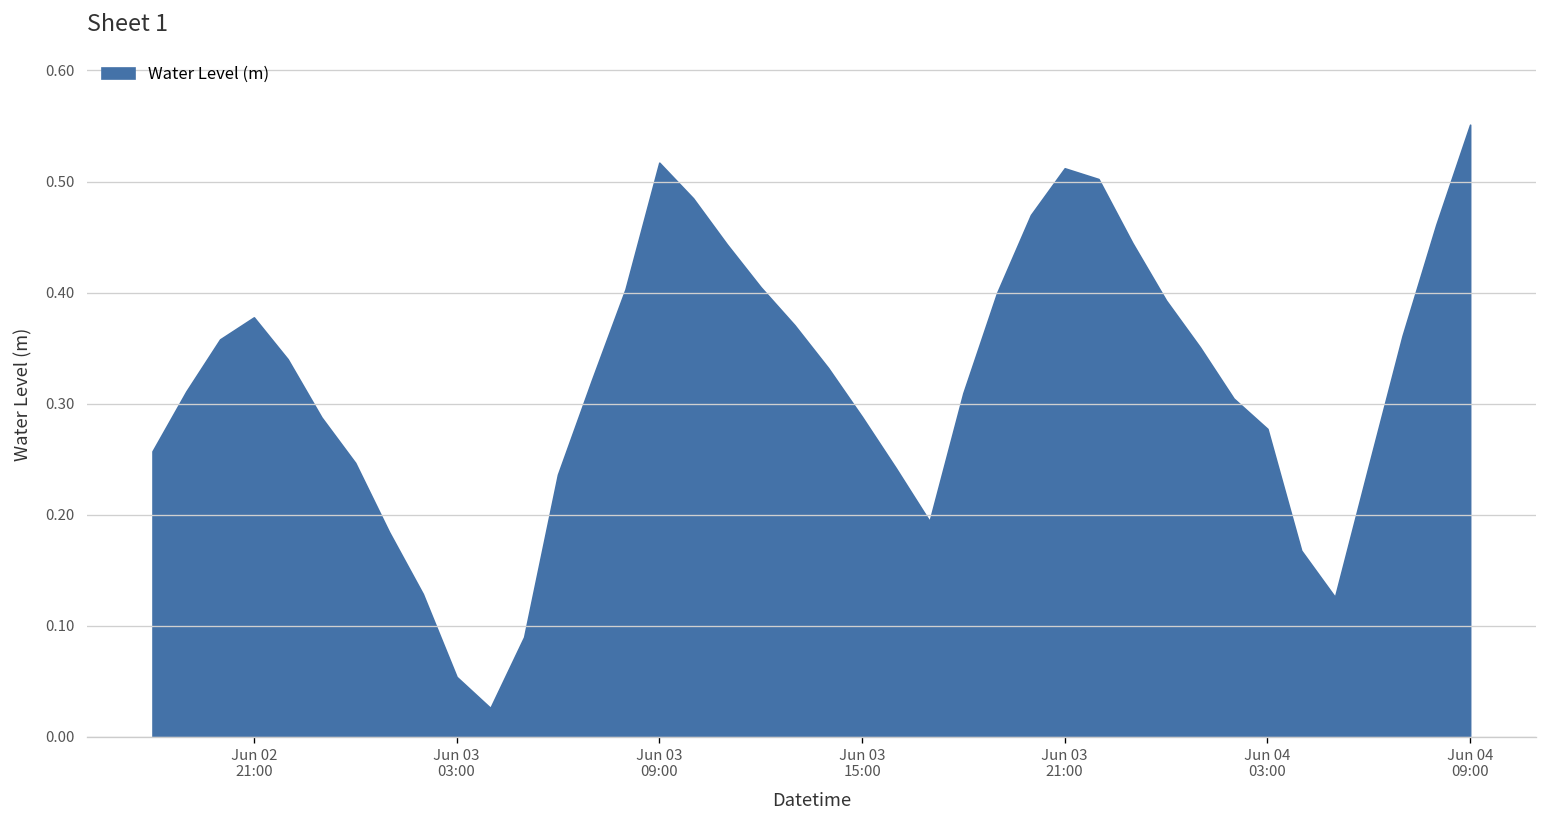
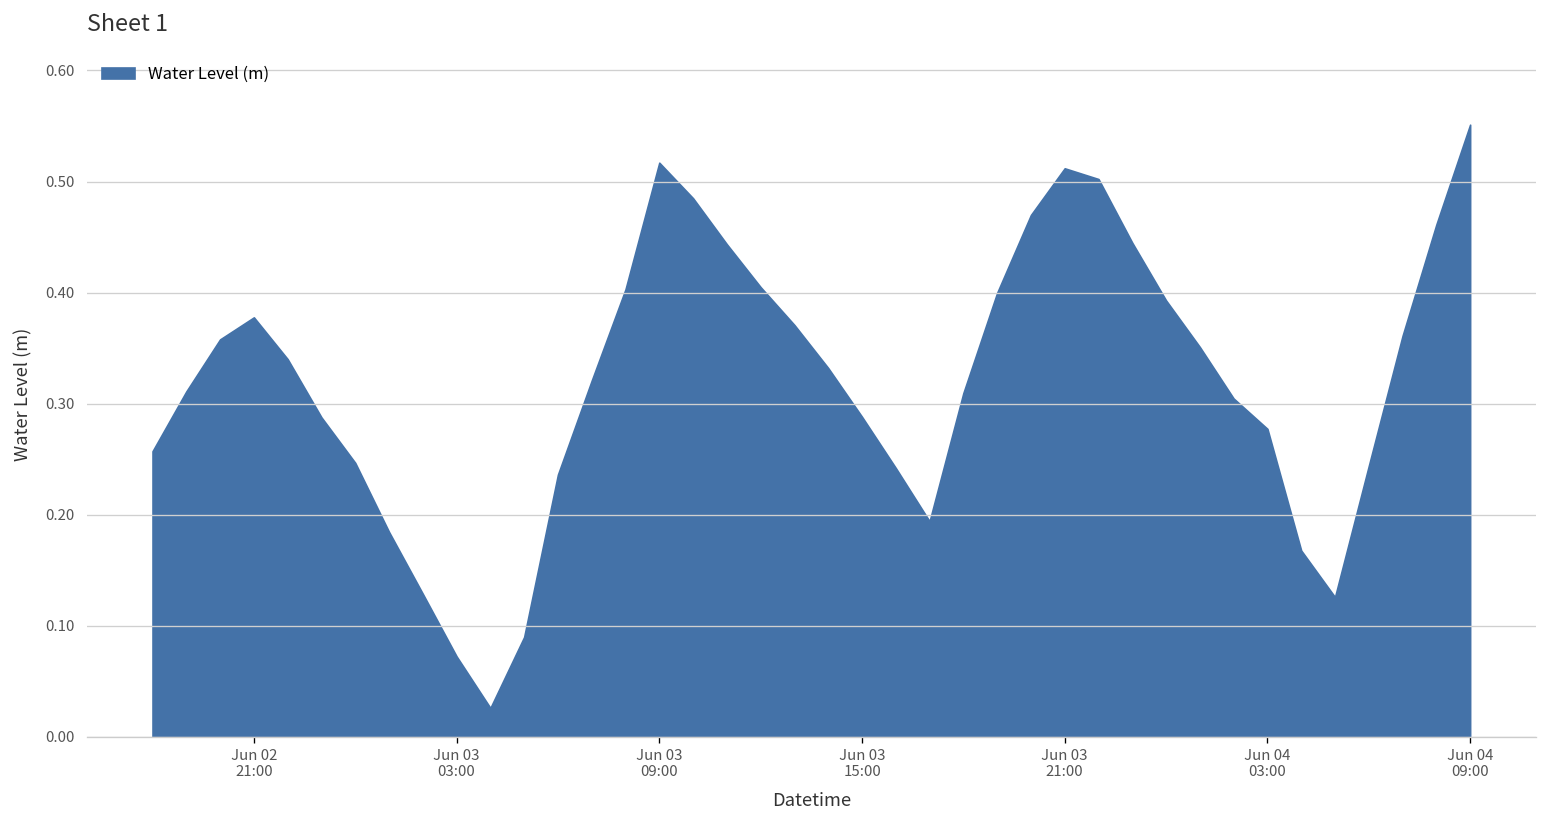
Jun 03 03:00: 0.05 -> 0.07
